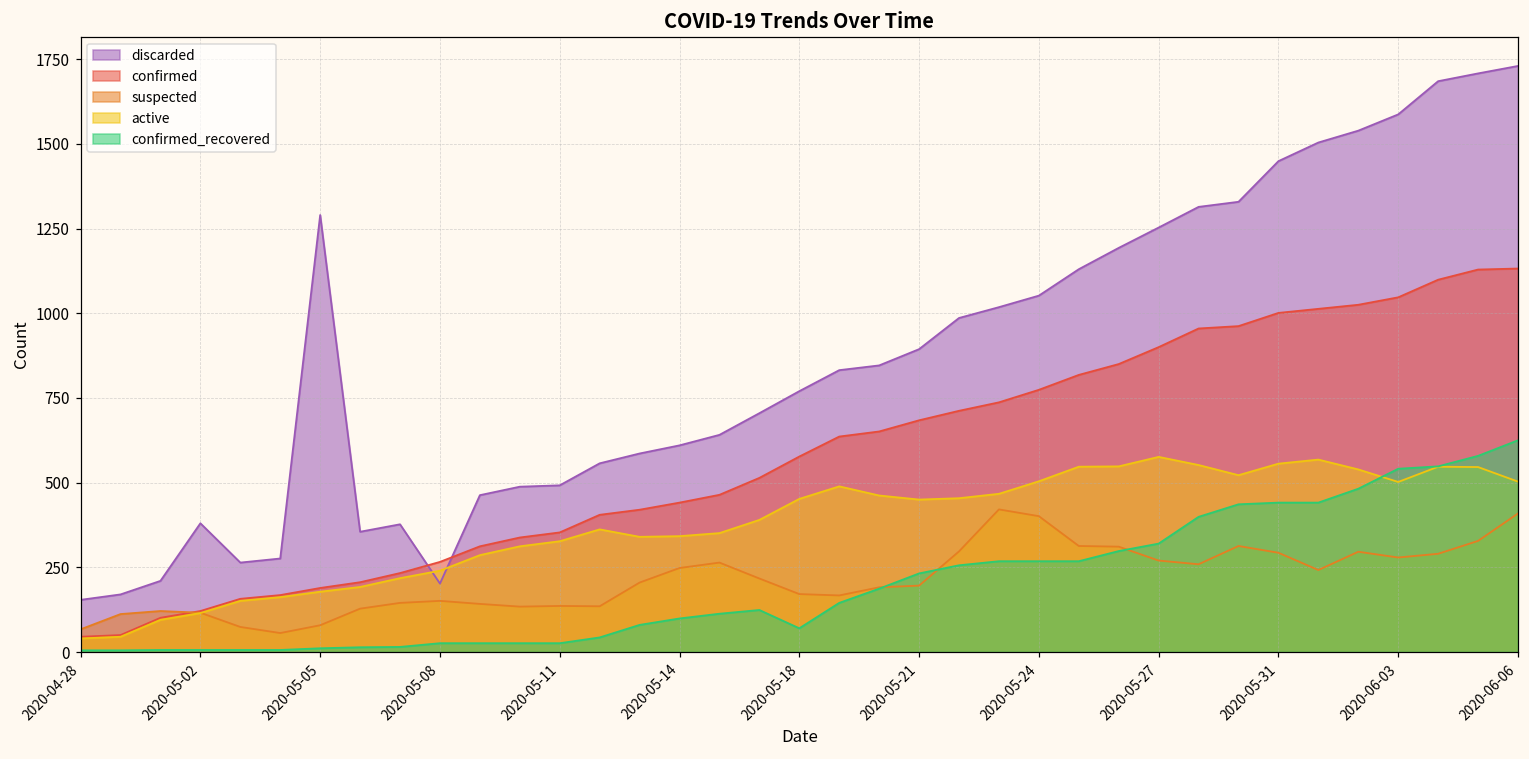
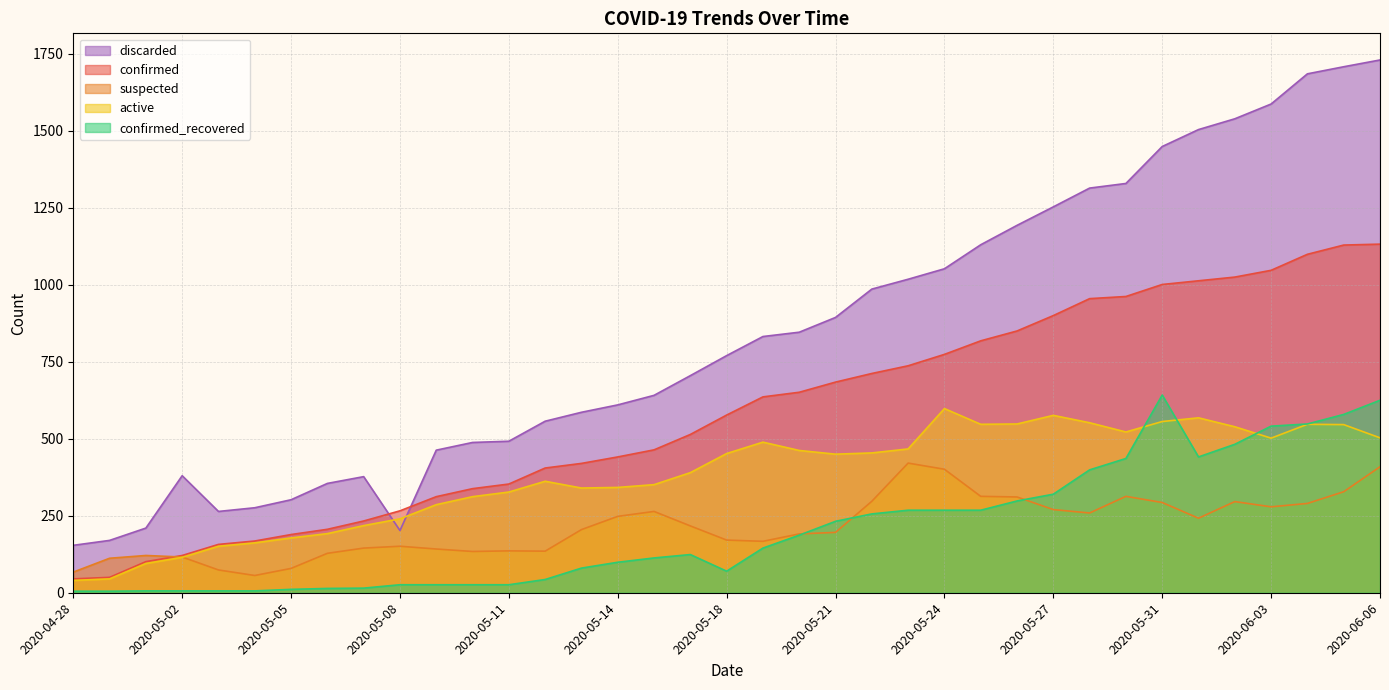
discarded, 2020-05-05: 1290 -> 300
active, 2020-05-24: 500 -> 600
confirmed_recovered, 2020-05-31: 440 -> 640
